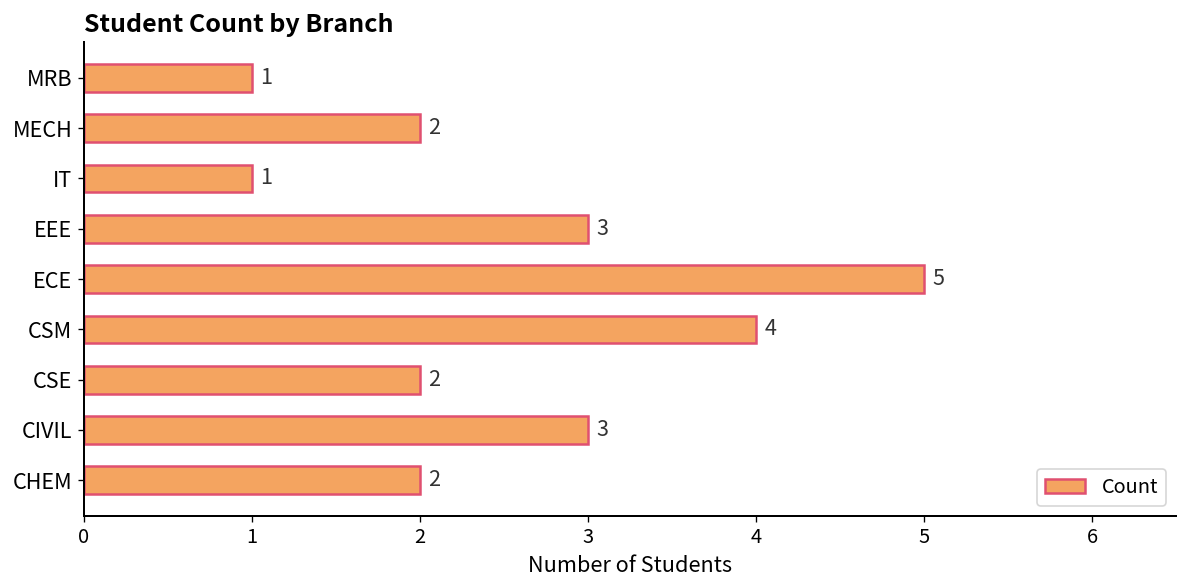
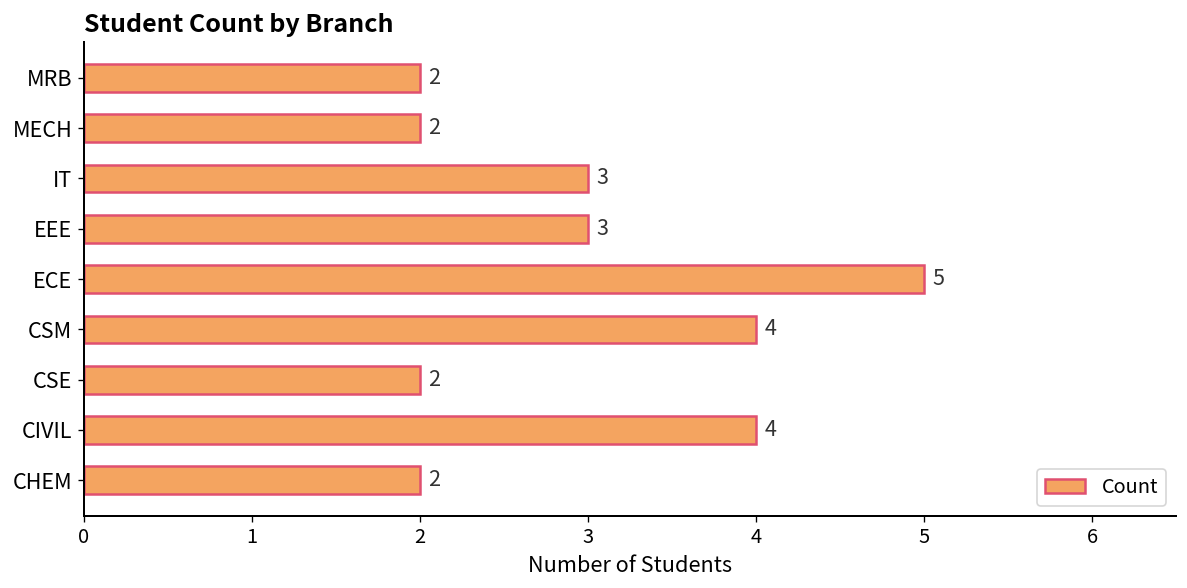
MRB: 1 -> 2
IT: 1 -> 3
CIVIL: 3 -> 4
